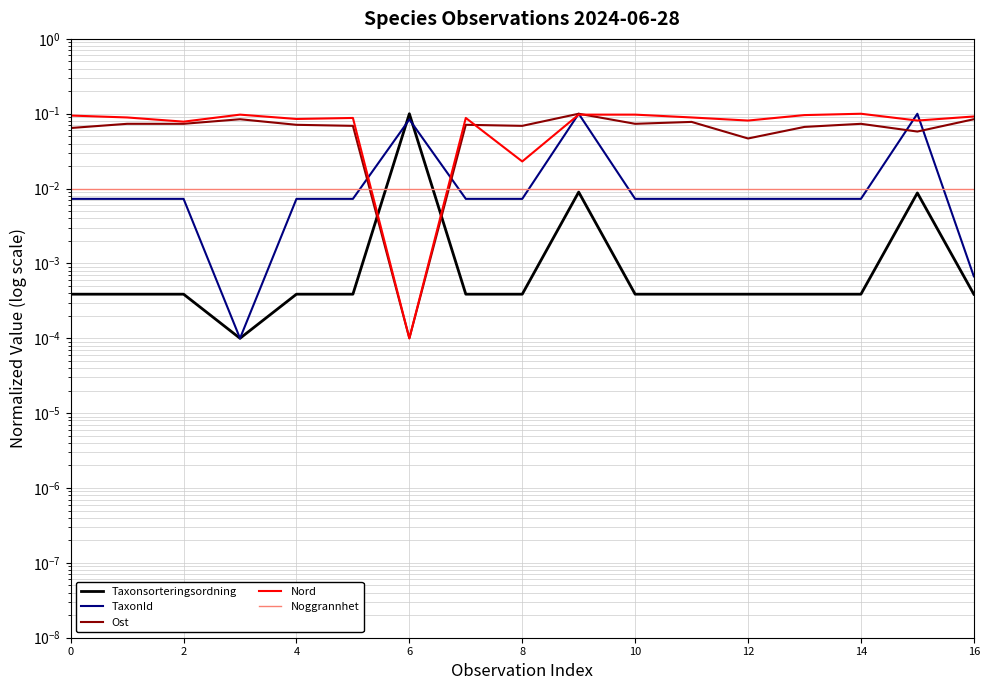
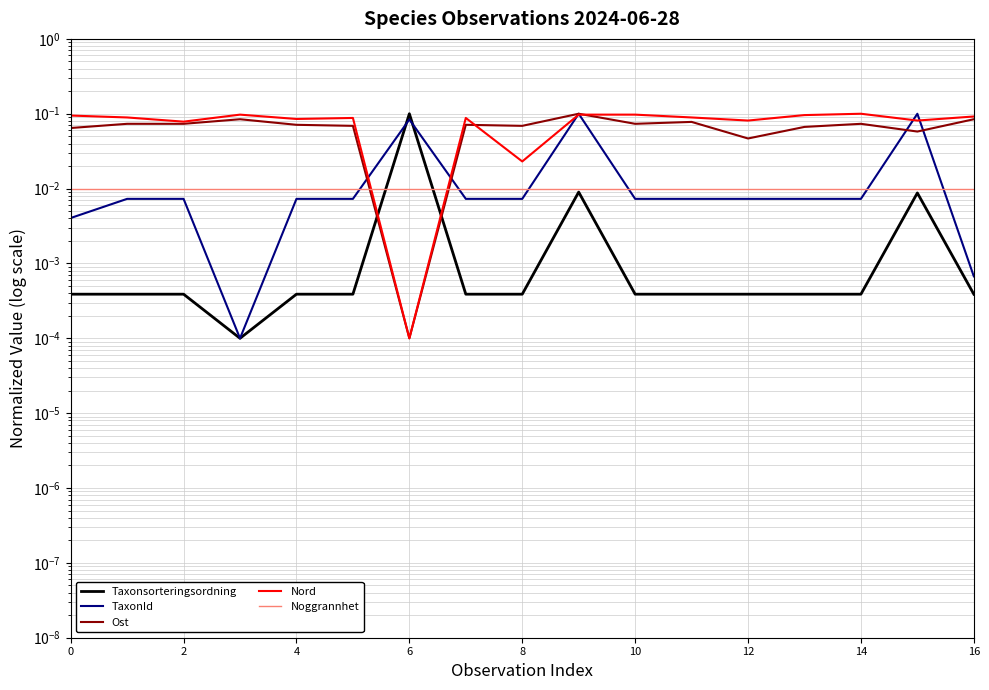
TaxonId, 0: 0.007 -> 0.004
